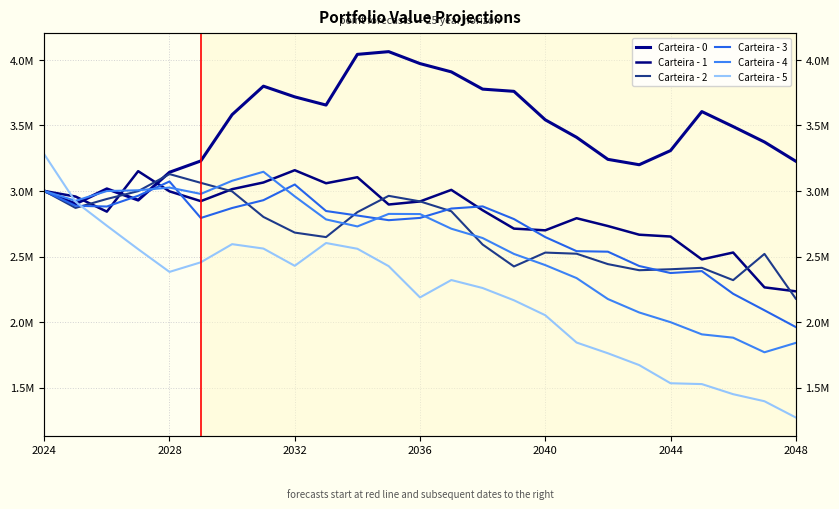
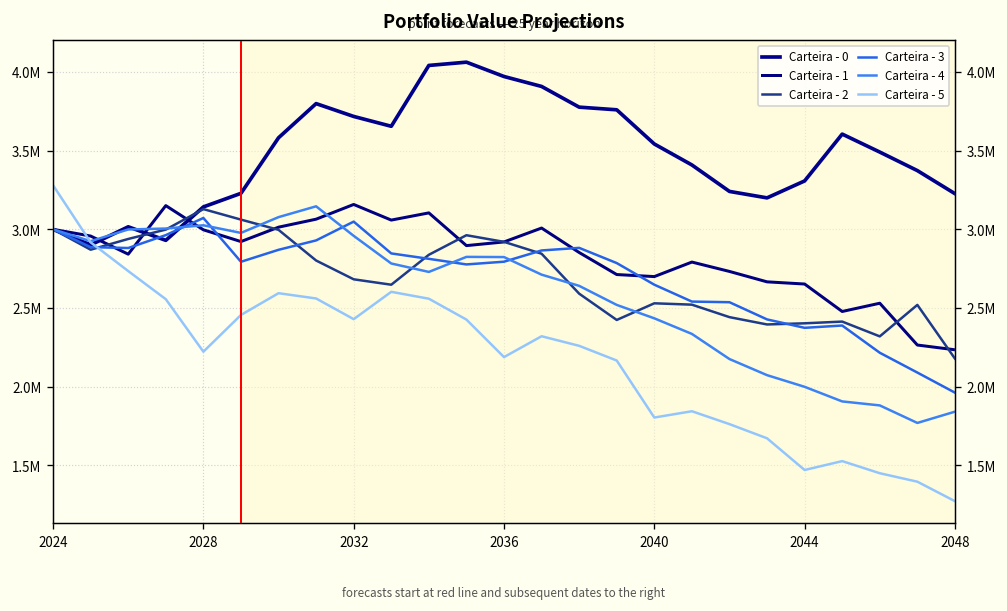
Carteira - 5, 2028: 2380000 -> 2220000
Carteira - 5, 2040: 2050000 -> 1800000
Carteira - 5, 2044: 1530000 -> 1470000
